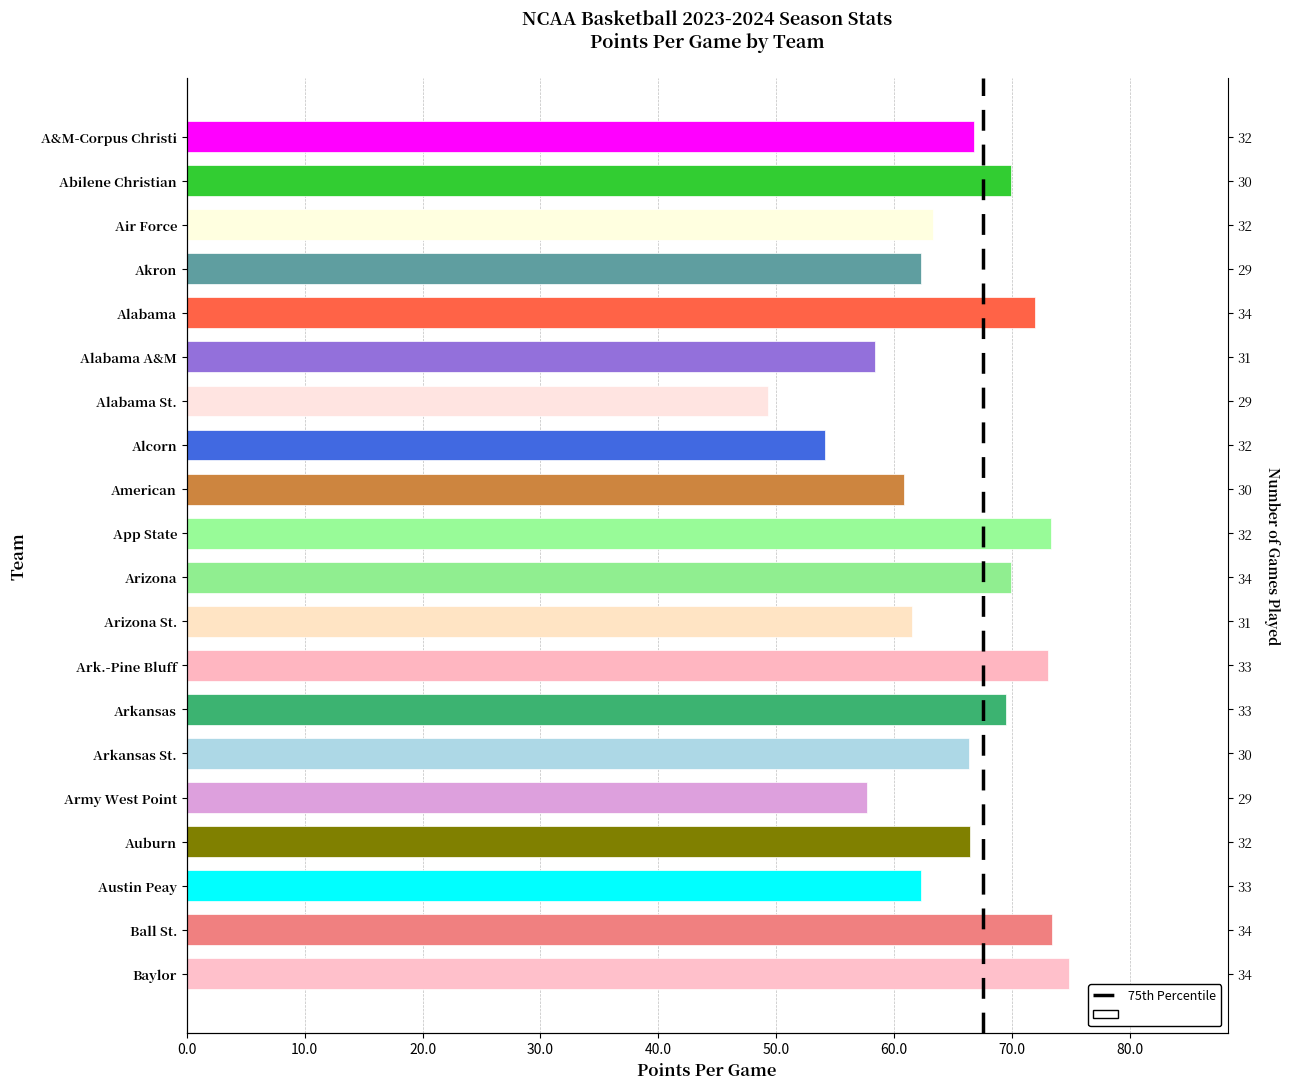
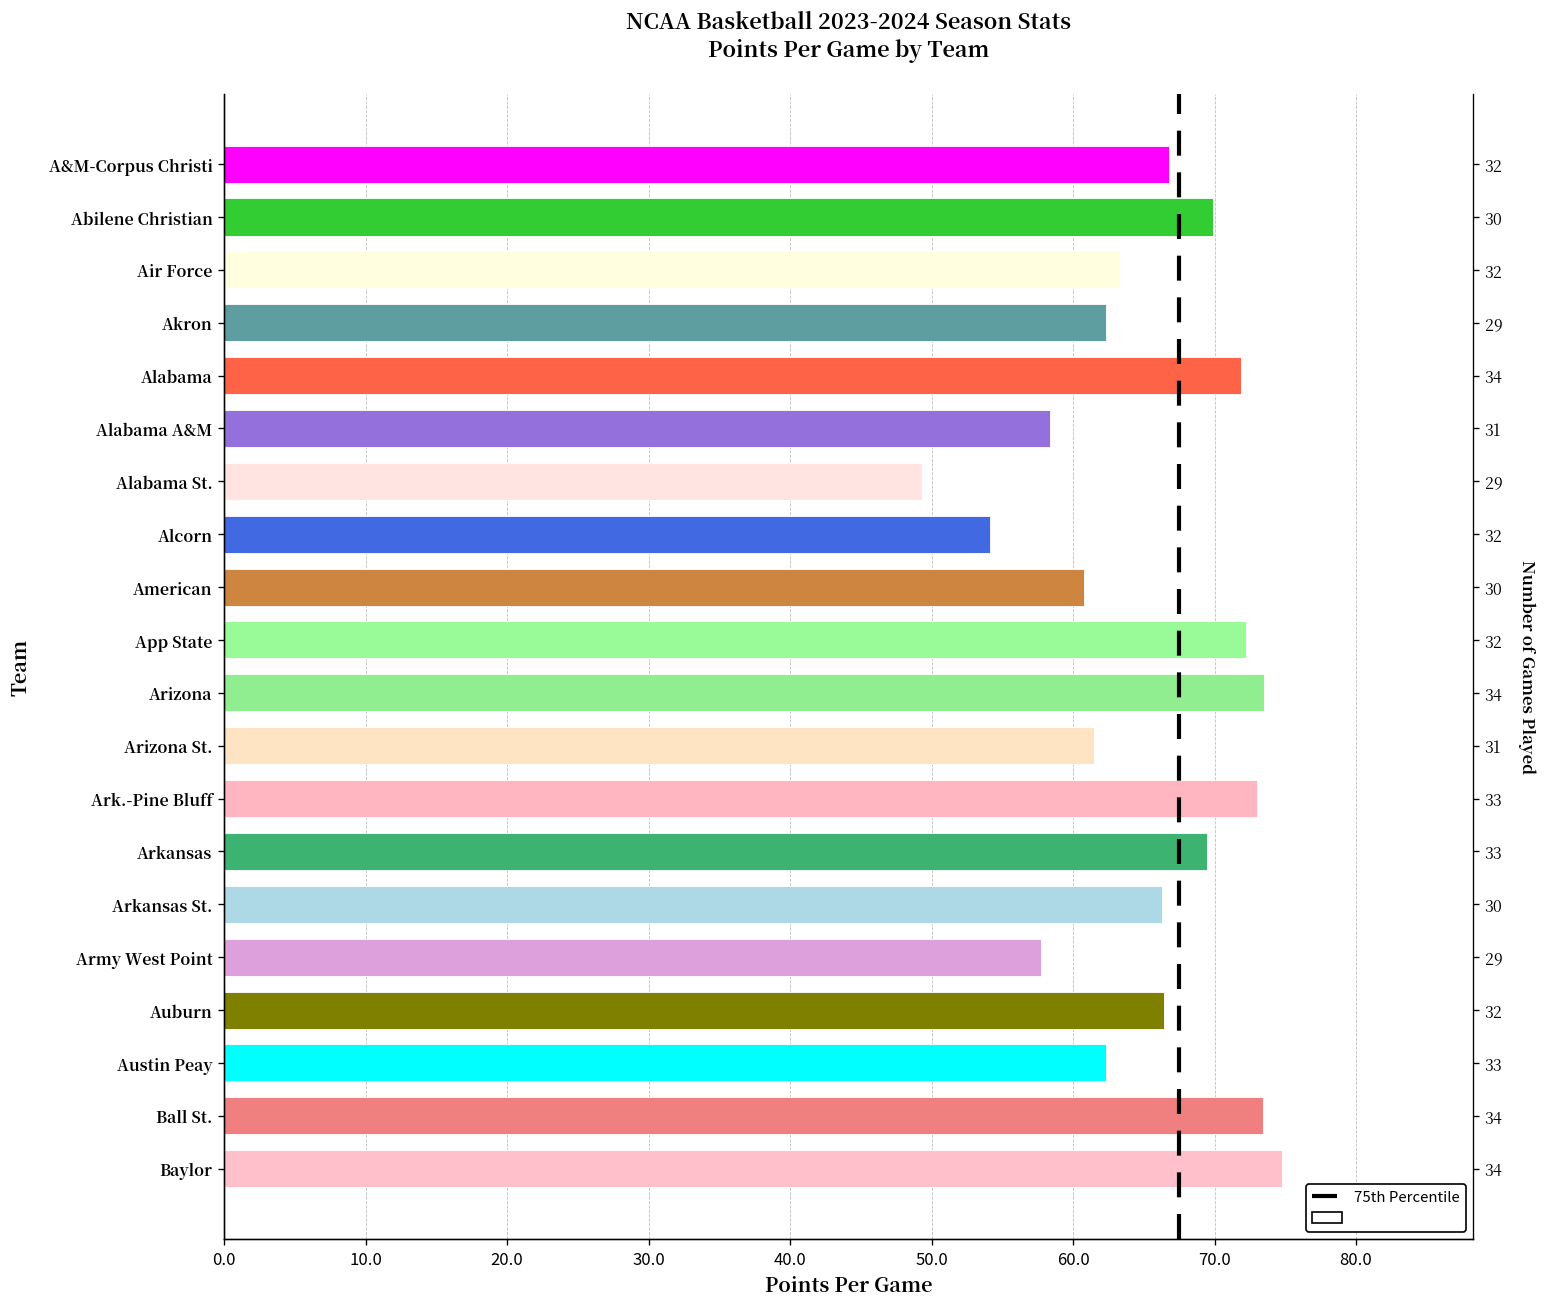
App State: 73.3 -> 72.2
Arizona: 69.9 -> 73.5
